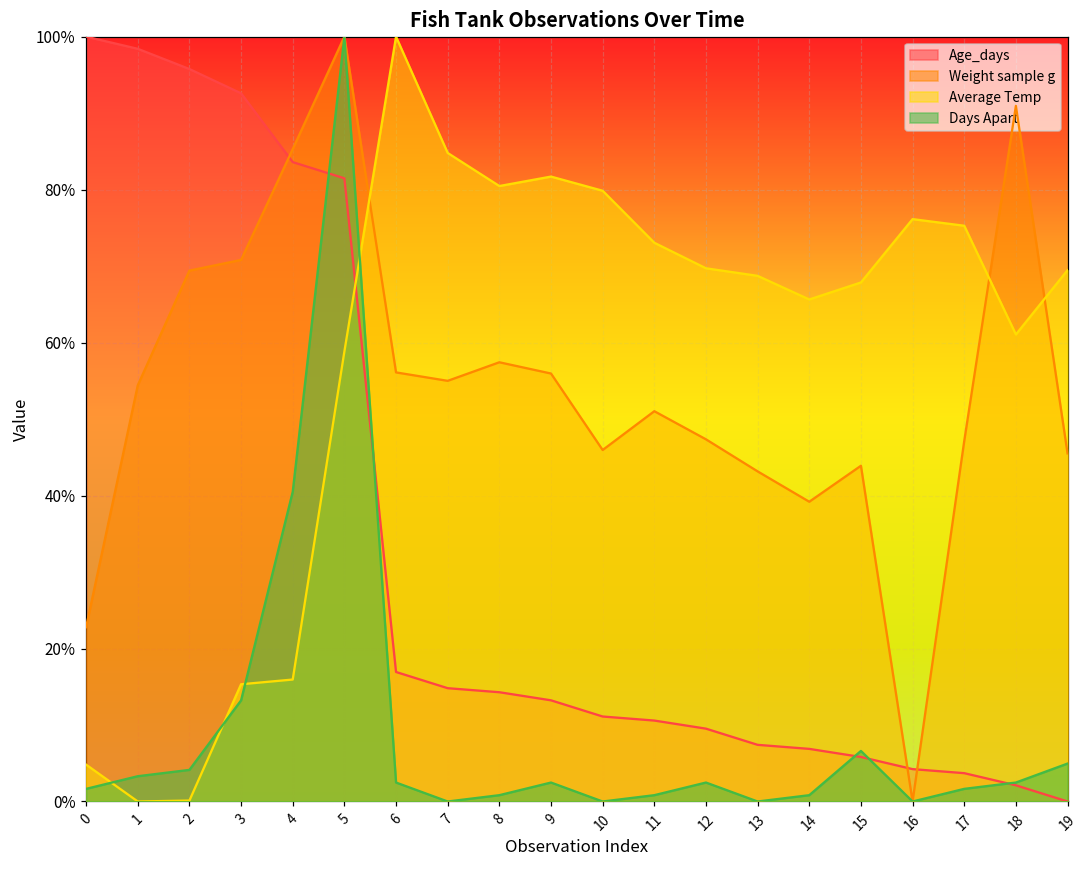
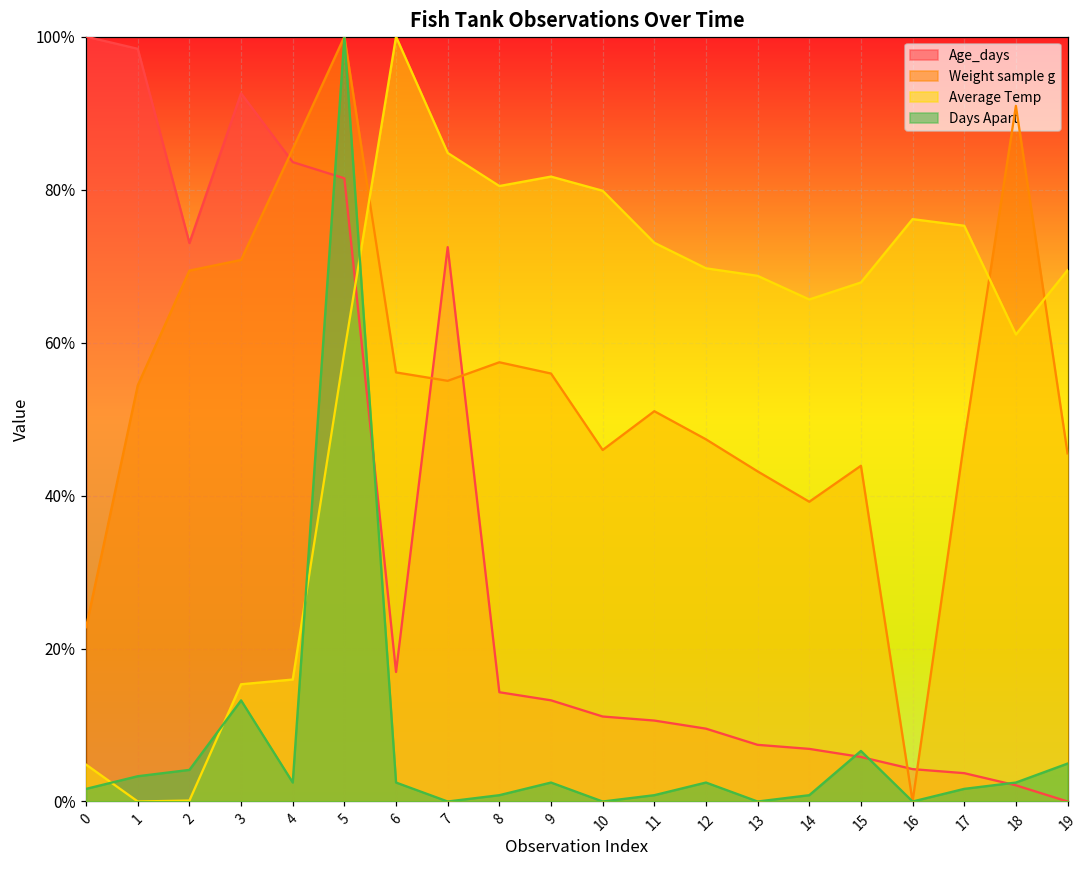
Age_days, 2: 96% -> 73%
Days Apart, 4: 40% -> 2%
Age_days, 7: 15% -> 72%
